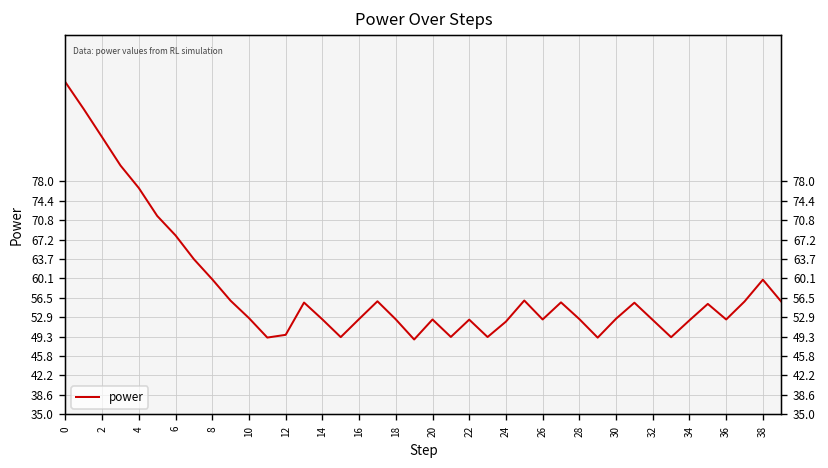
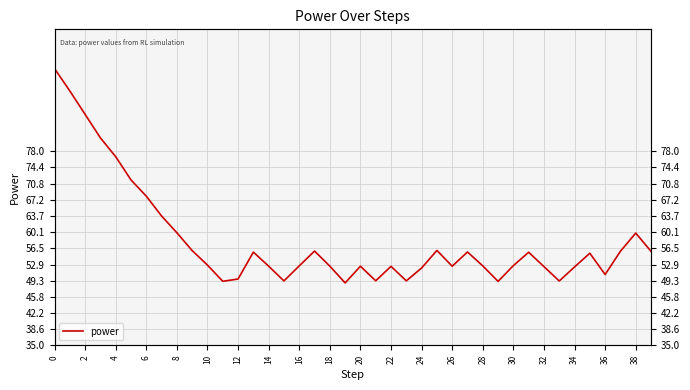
36: 53 -> 51
